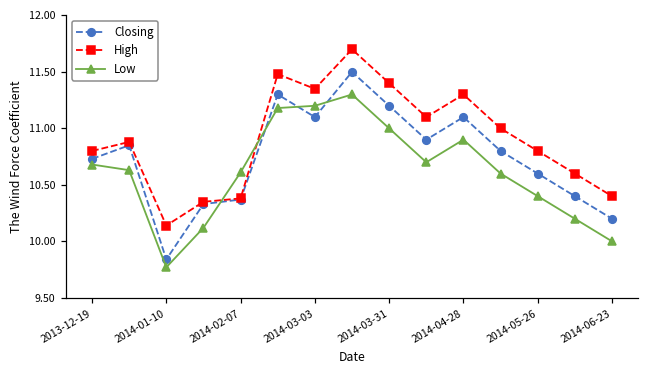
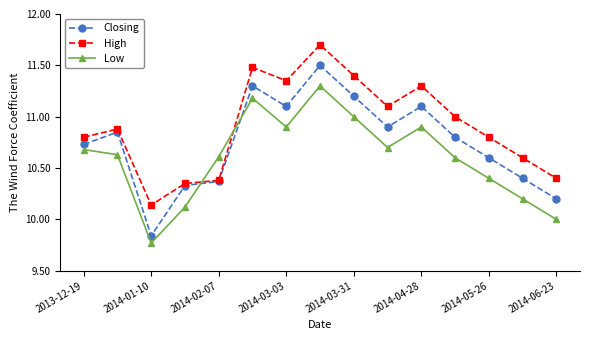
Low, 2014-03-03: 11.2 -> 10.9
